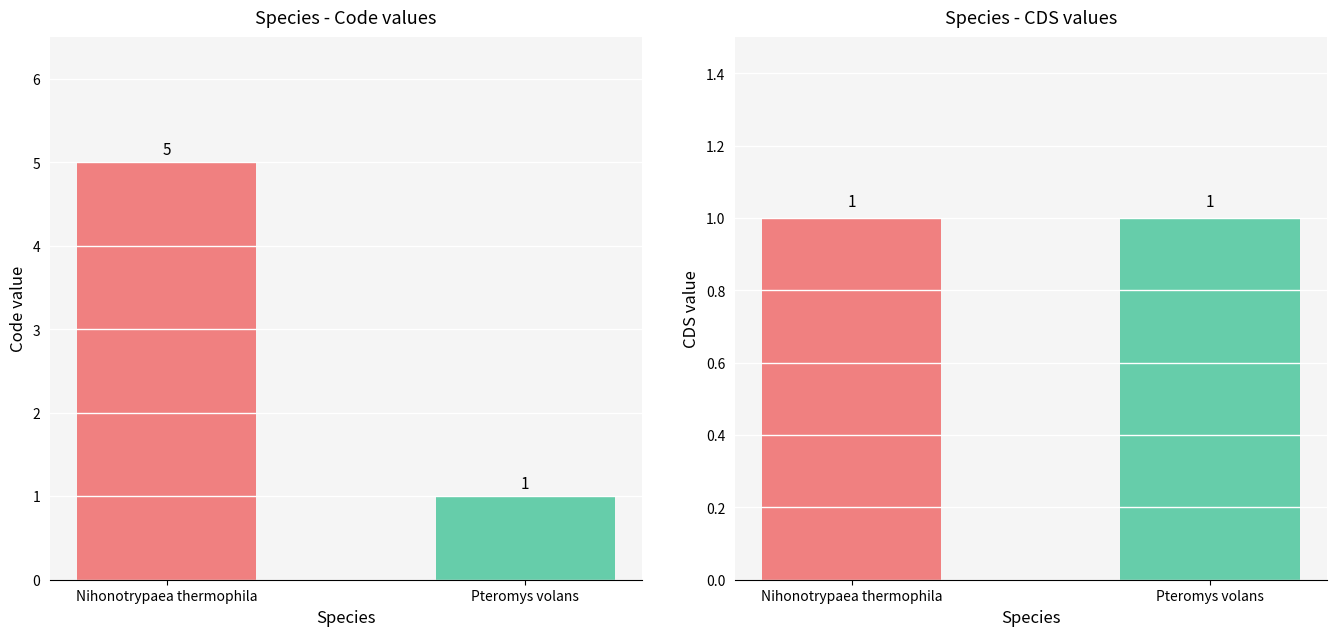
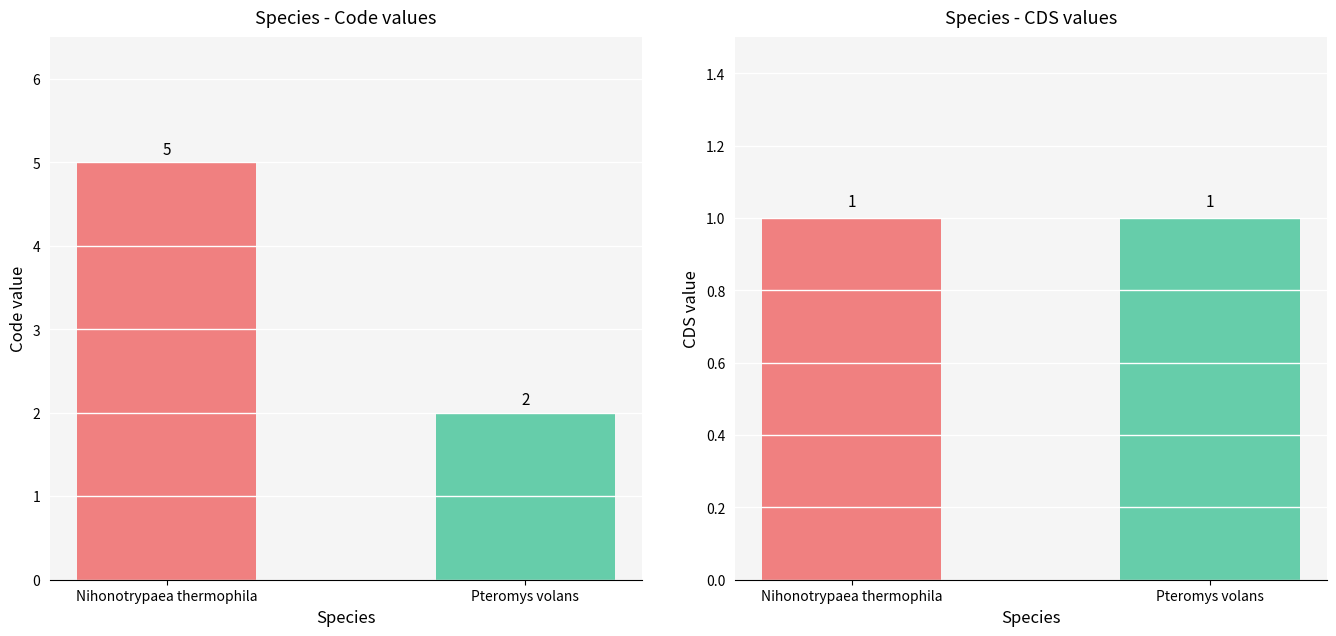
Species - Code values, Pteromys volans: 1 -> 2
